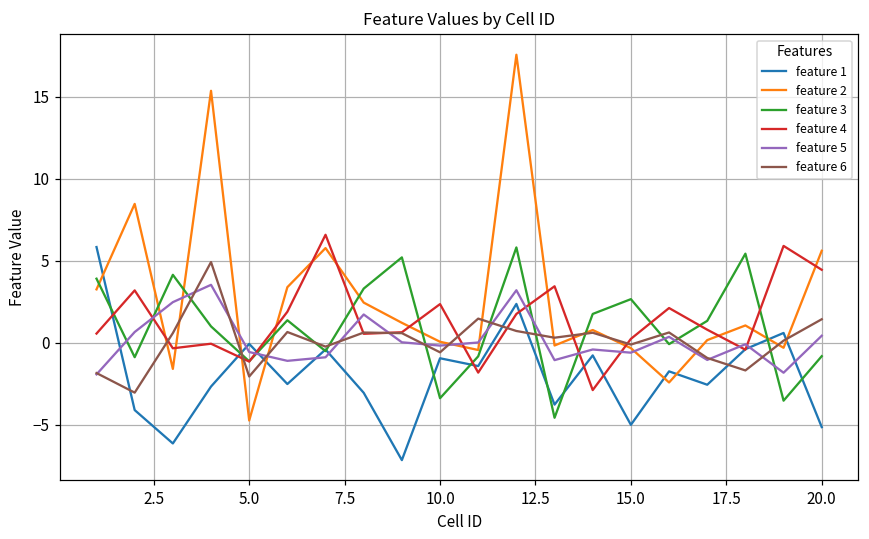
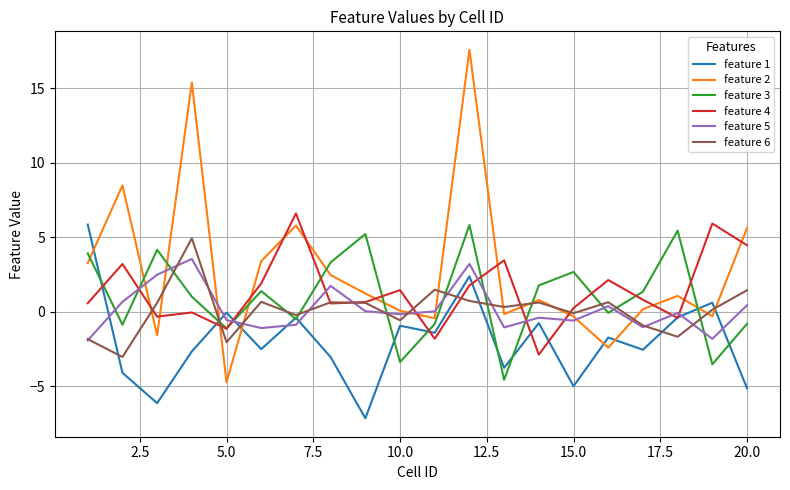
feature 4, 10.0: 2.4 -> 1.4
